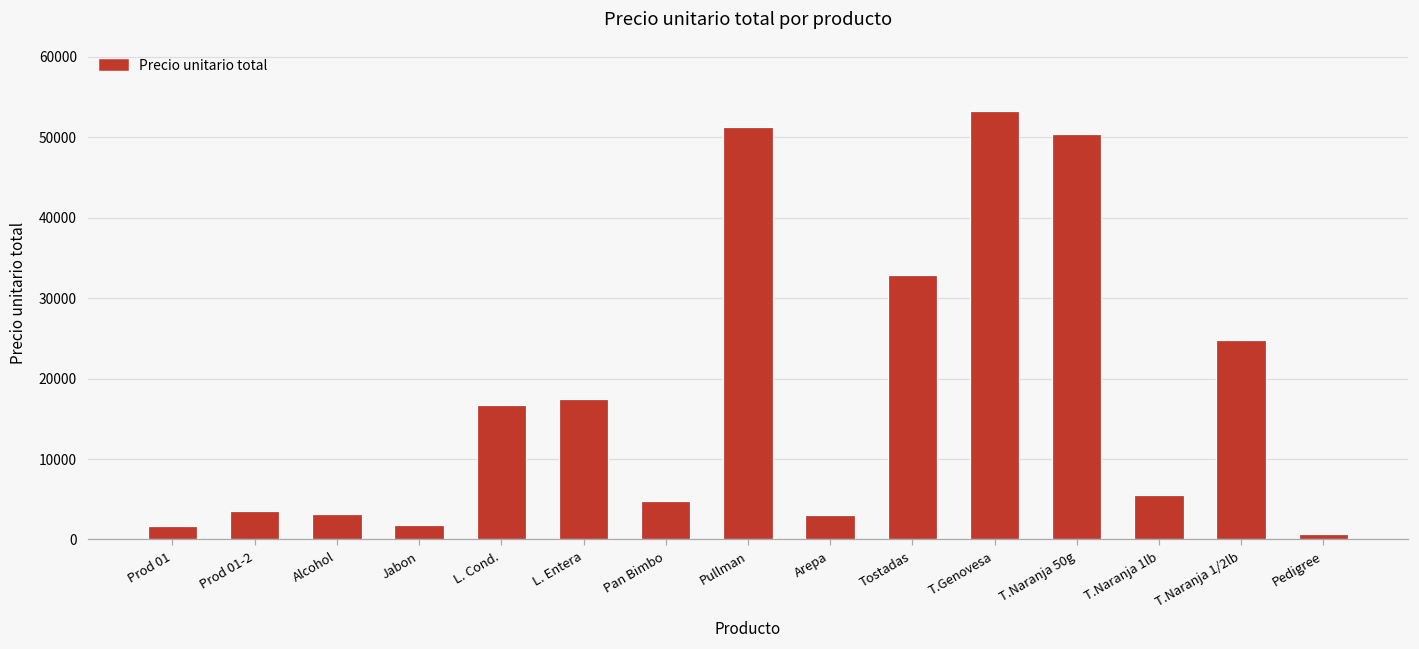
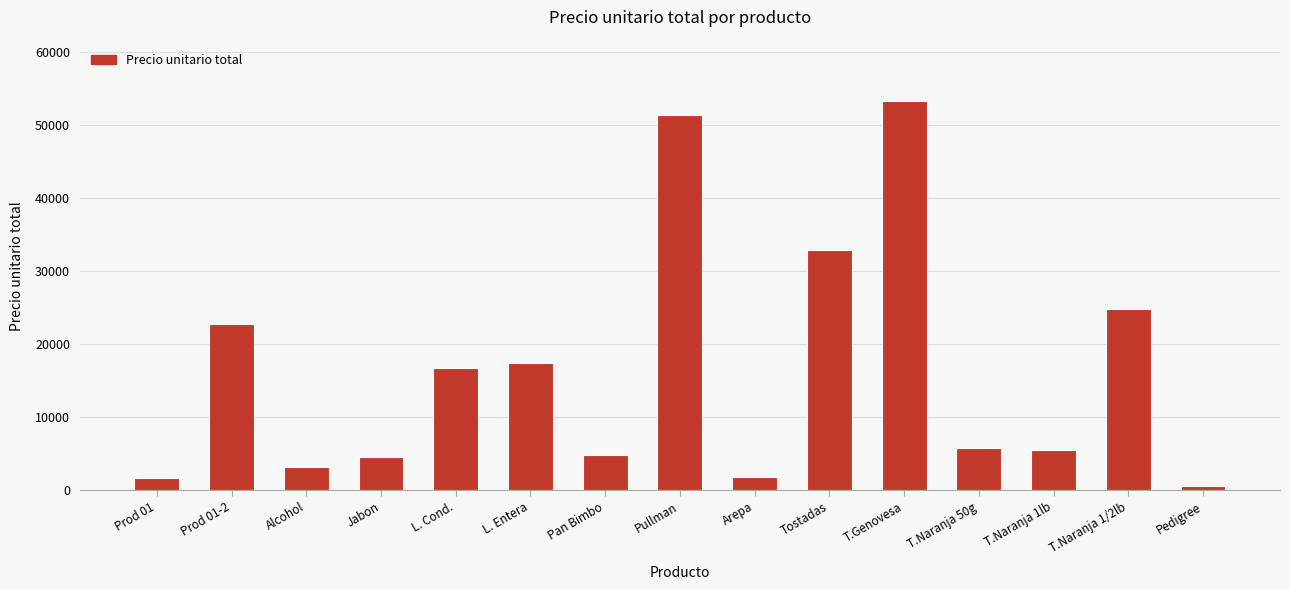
Prod 01-2: 4000 -> 23000
Jabon: 2000 -> 5000
Arepa: 3000 -> 2000
T.Naranja 50g: 50000 -> 6000
